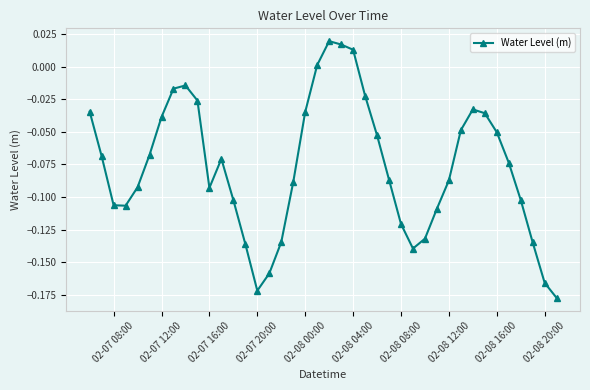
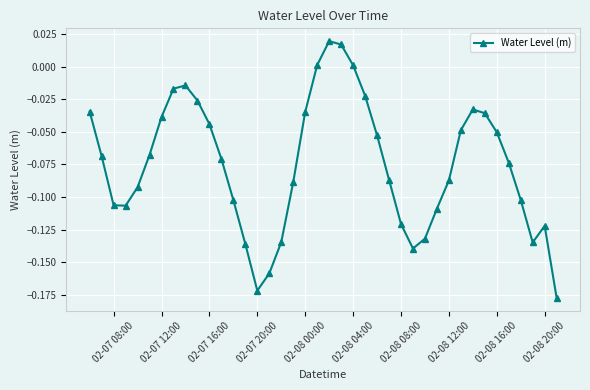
02-07 16:00: -0.093 -> -0.044
02-08 04:00: 0.013 -> 0.001
02-08 20:00: -0.166 -> -0.122
